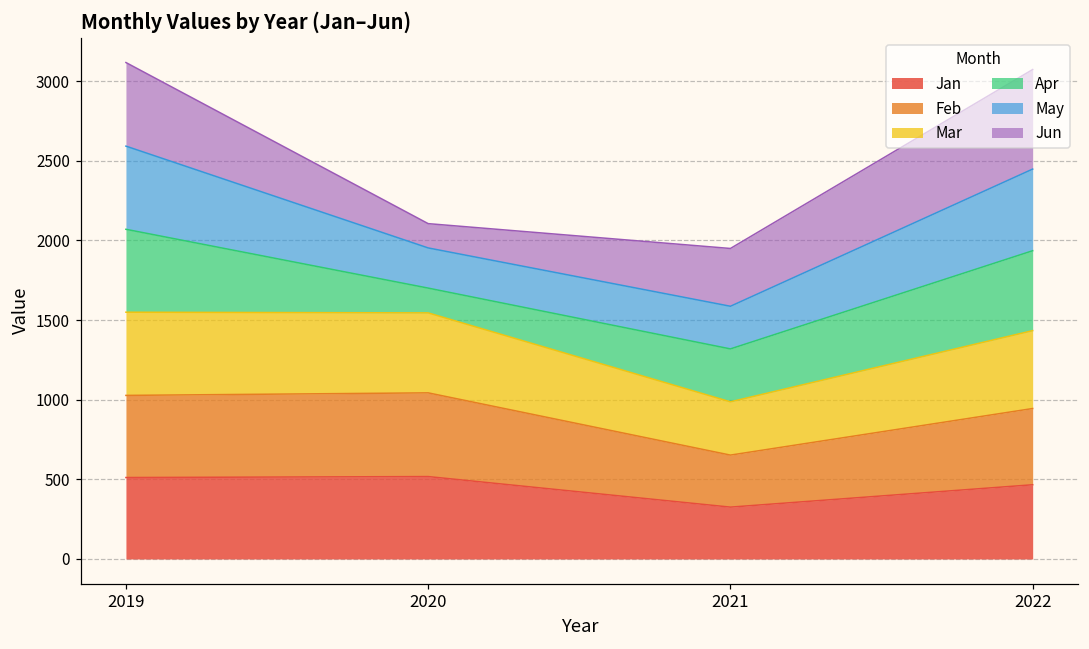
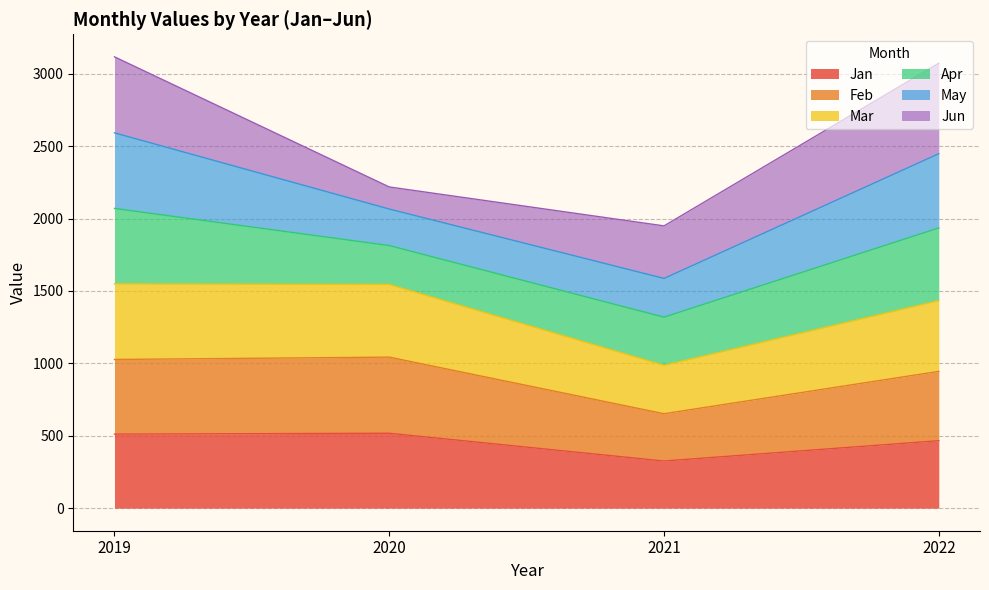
Apr, 2020: 160 -> 270
